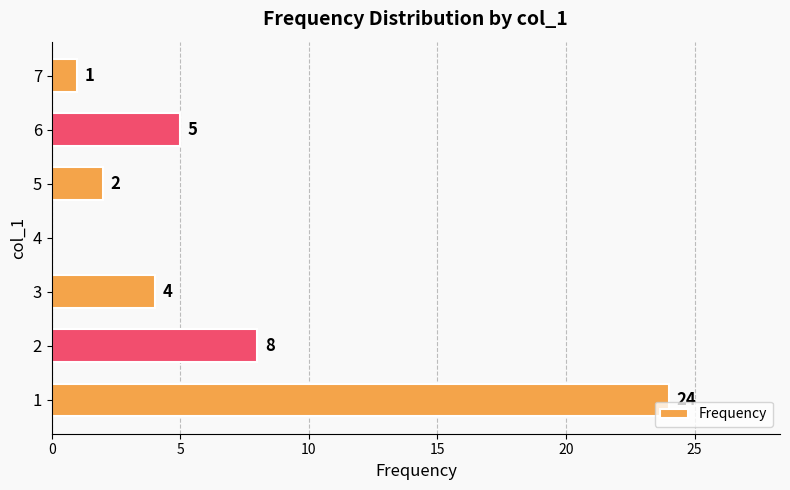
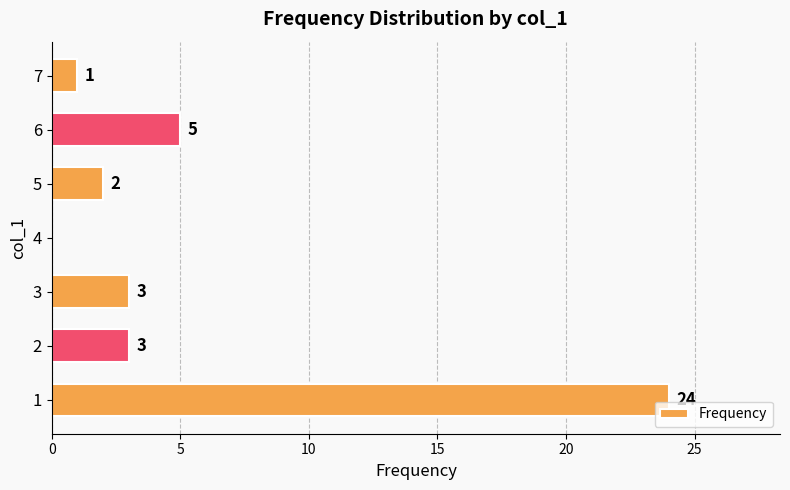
3: 4 -> 3
2: 8 -> 3
